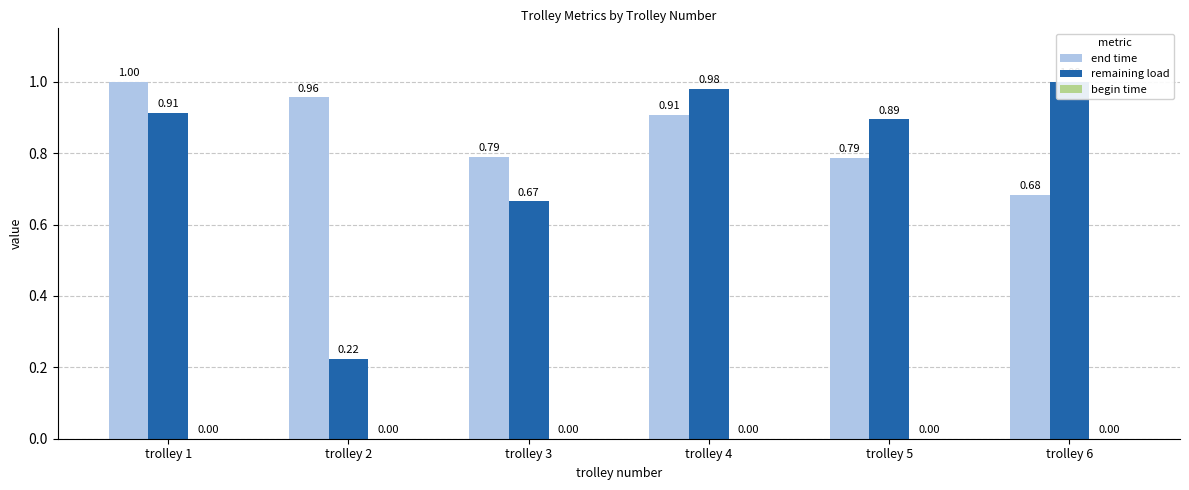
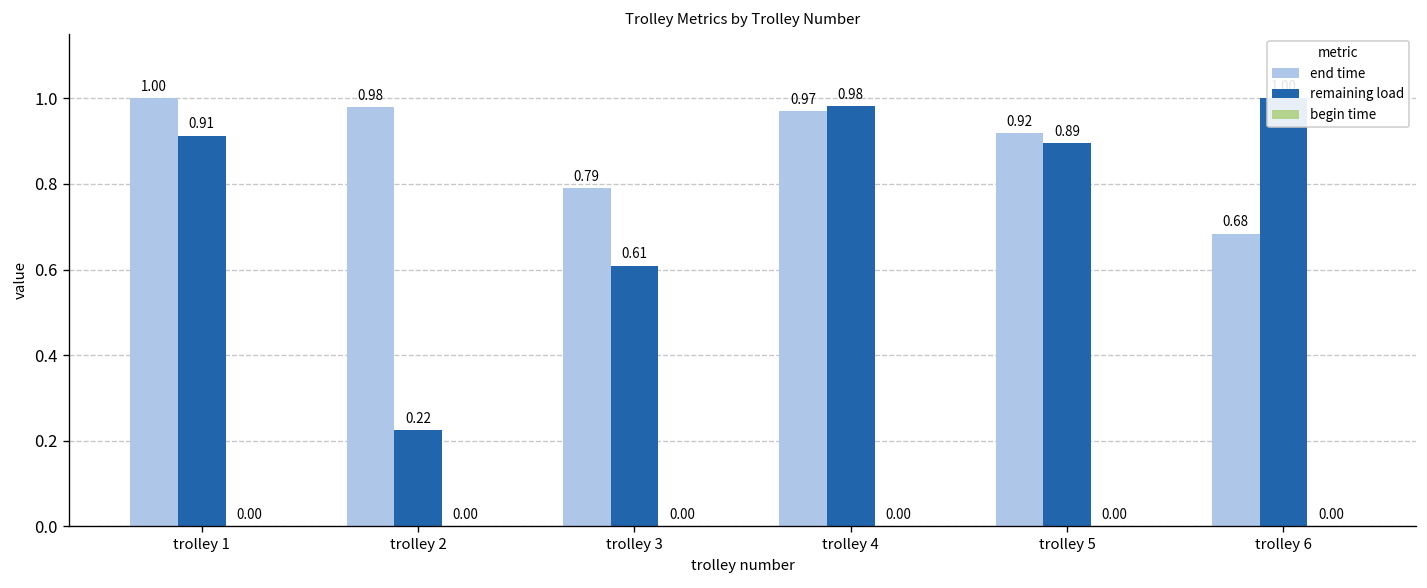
end time, trolley 2: 0.96 -> 0.98
remaining load, trolley 3: 0.67 -> 0.61
end time, trolley 4: 0.91 -> 0.97
end time, trolley 5: 0.79 -> 0.92
